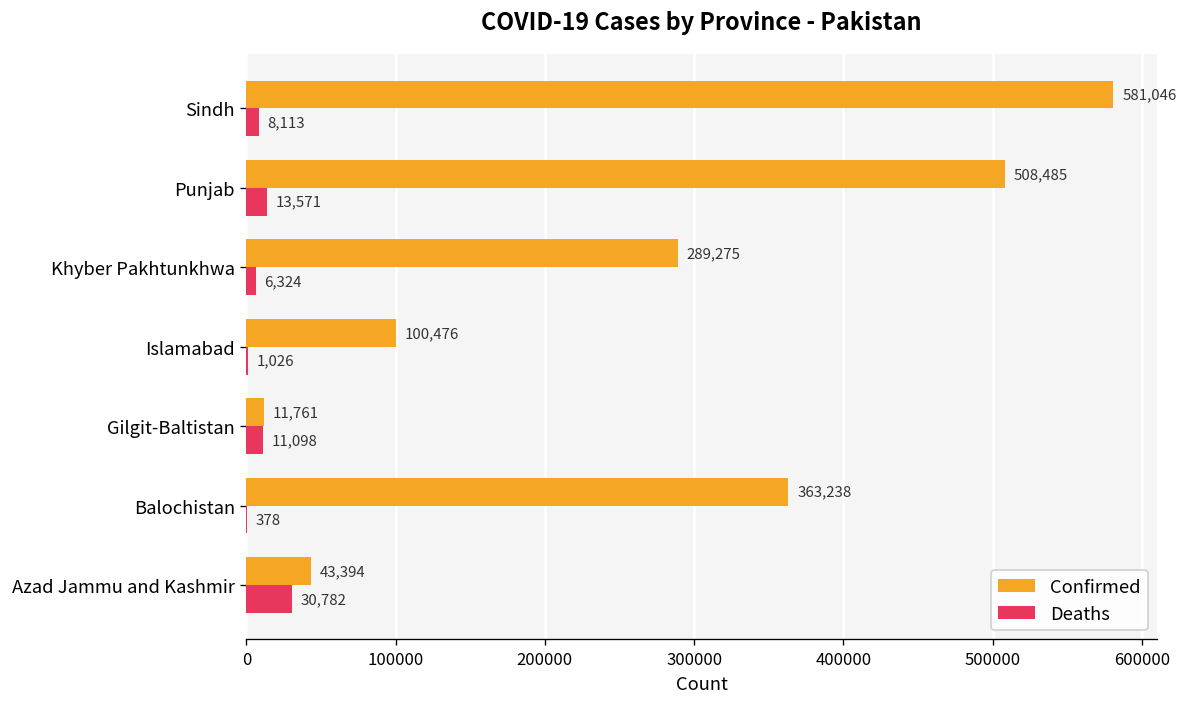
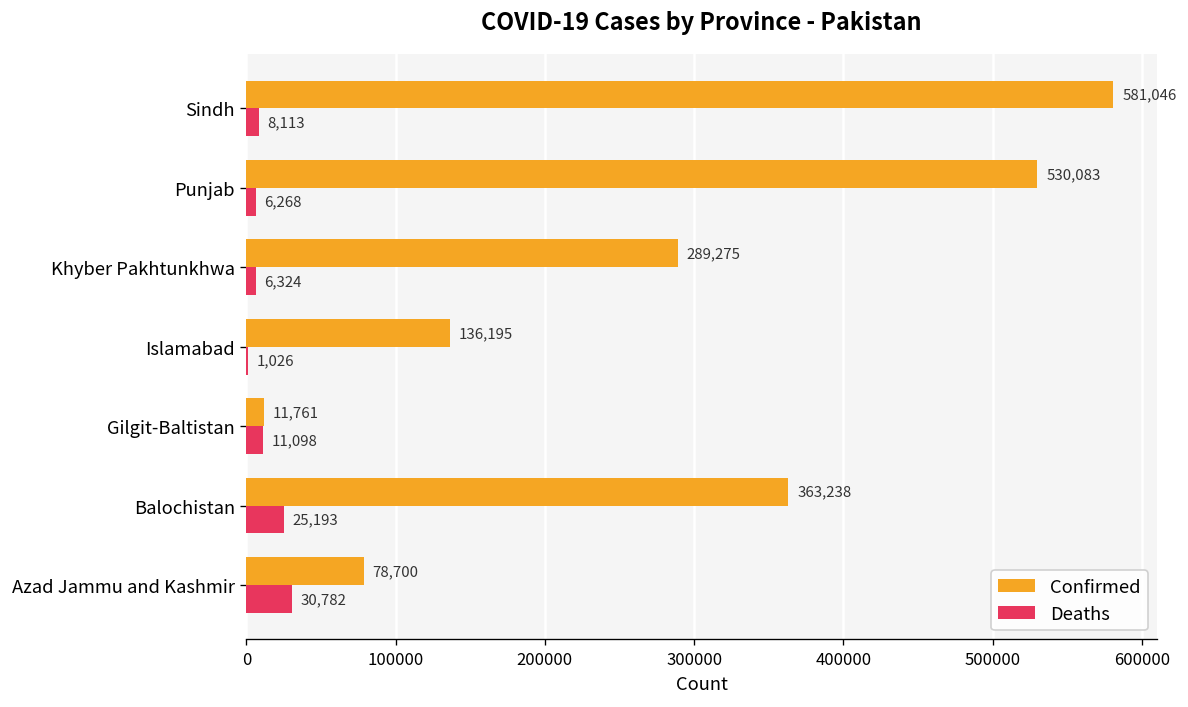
Confirmed, Punjab: 508,485 -> 530,083
Deaths, Punjab: 13,571 -> 6,268
Confirmed, Islamabad: 100,476 -> 136,195
Deaths, Balochistan: 378 -> 25,193
Confirmed, Azad Jammu and Kashmir: 43,394 -> 78,700
